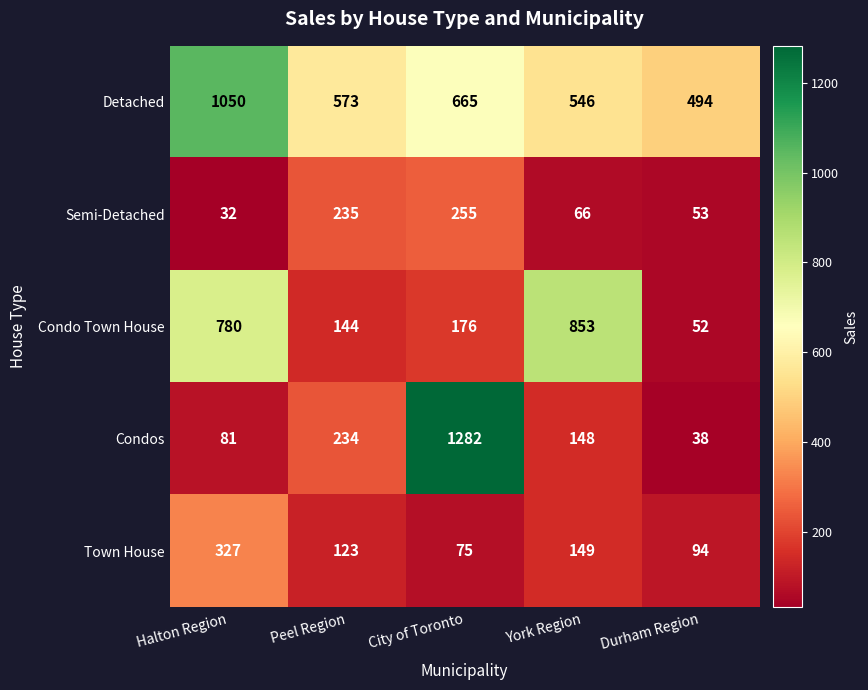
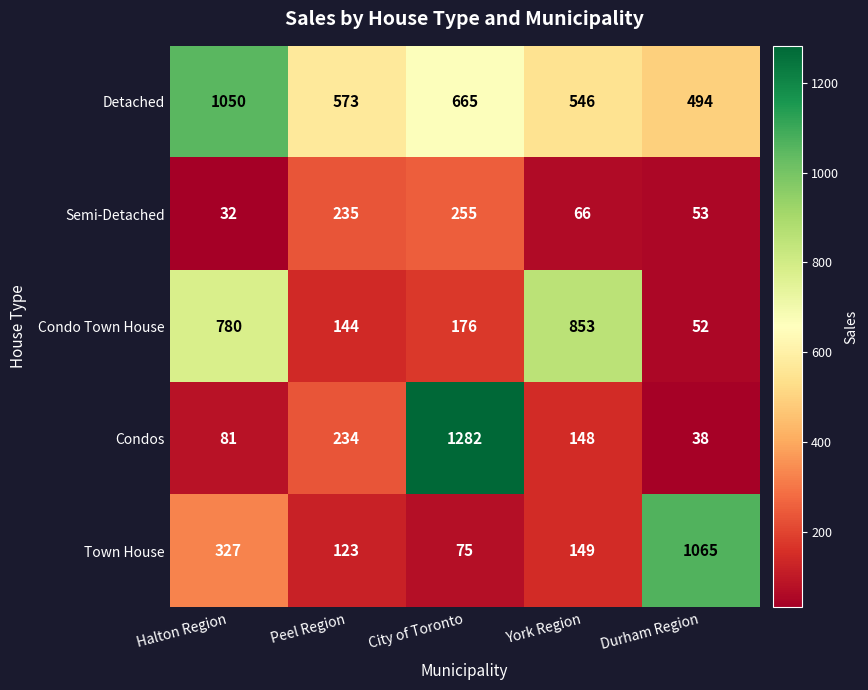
Town House, Durham Region: 94 -> 1065
